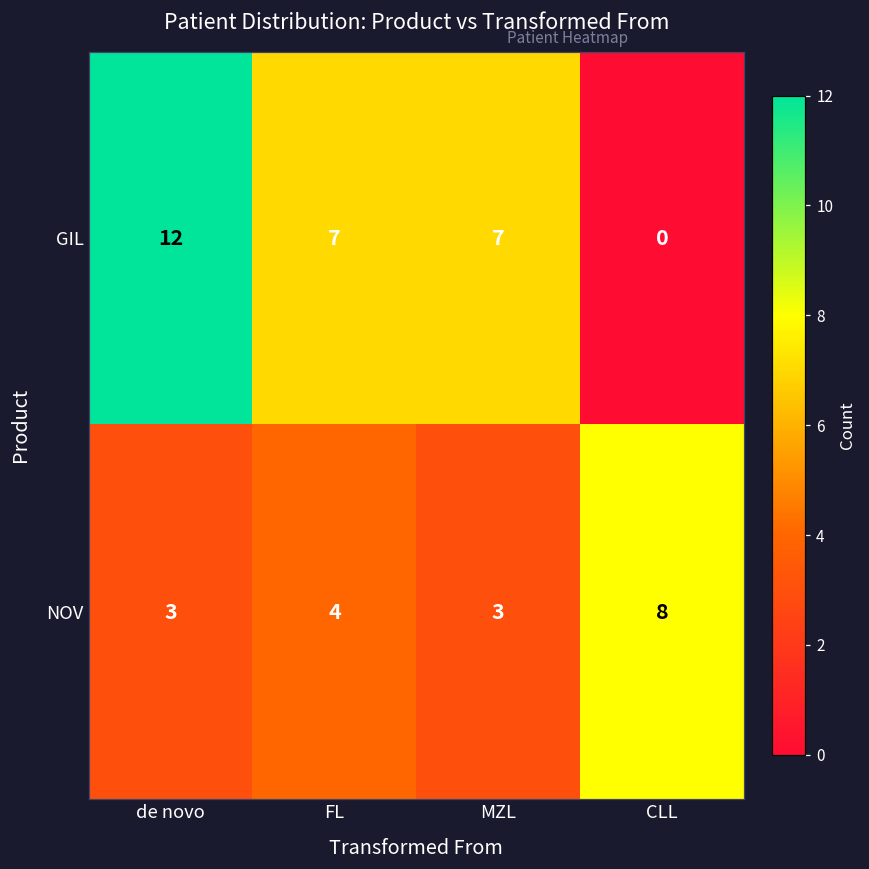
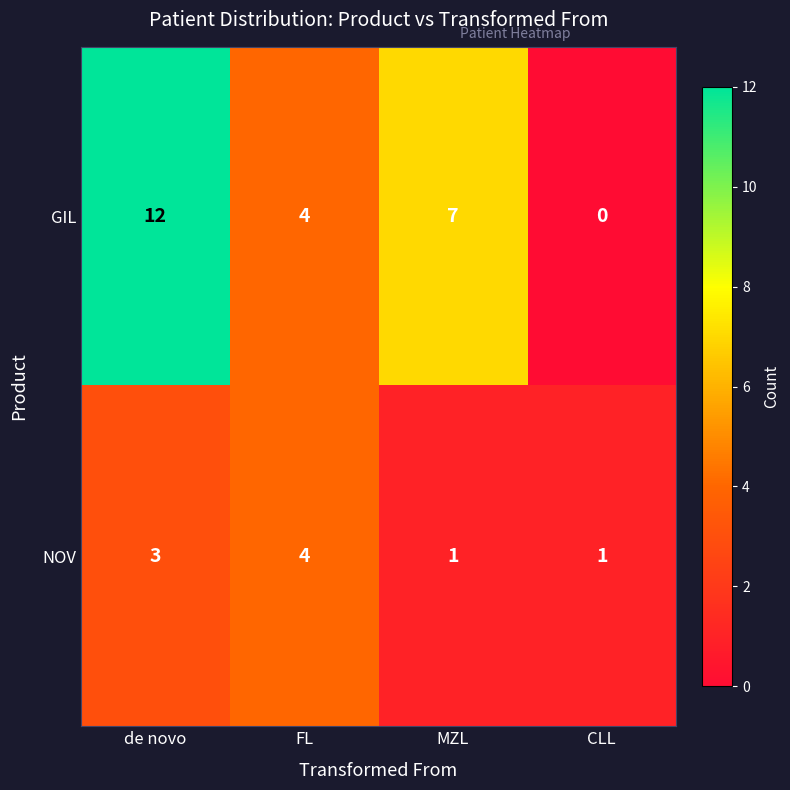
GIL, FL: 7 -> 4
NOV, MZL: 3 -> 1
NOV, CLL: 8 -> 1
